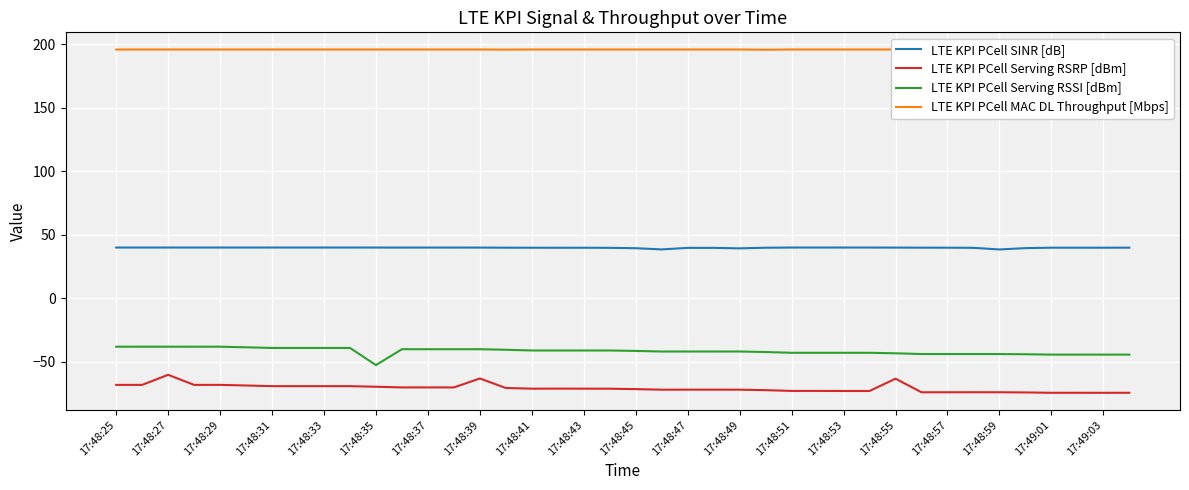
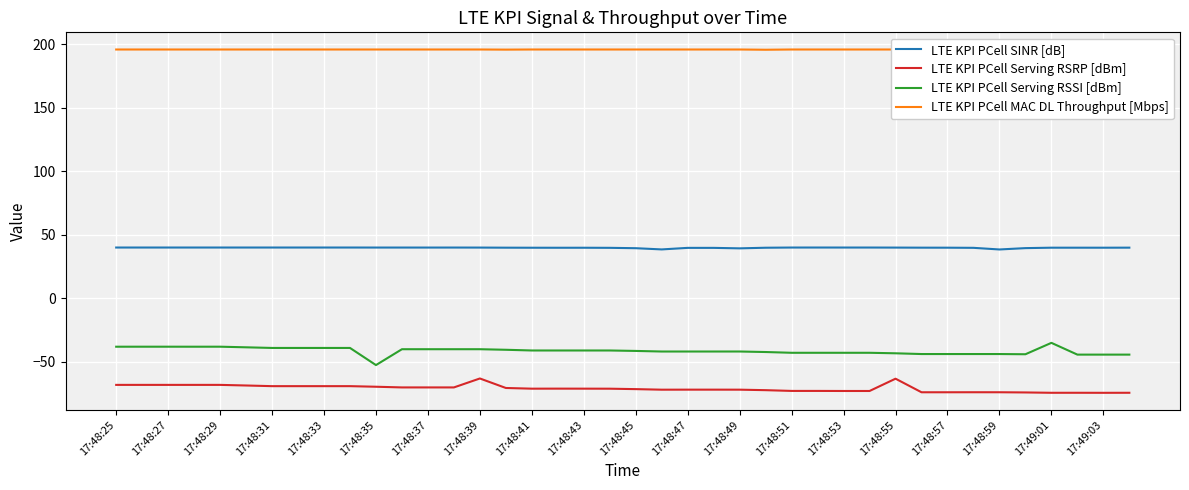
LTE KPI PCell Serving RSRP [dBm], 17:48:27: -60 -> -68
LTE KPI PCell Serving RSSI [dBm], 17:49:01: -44 -> -35
